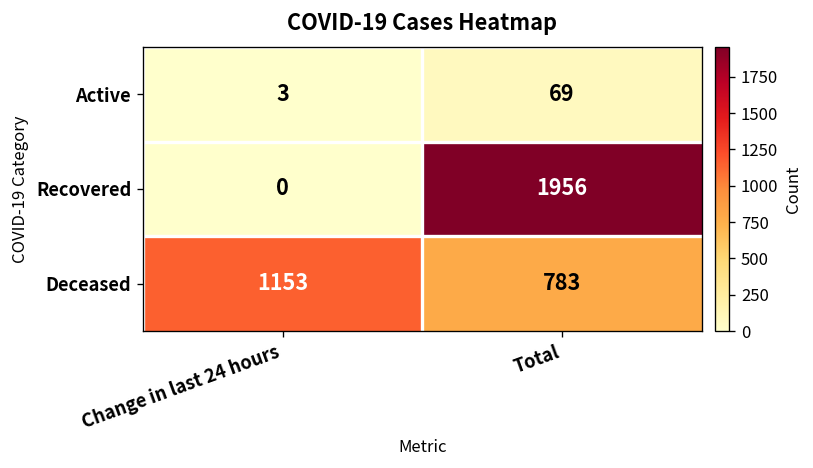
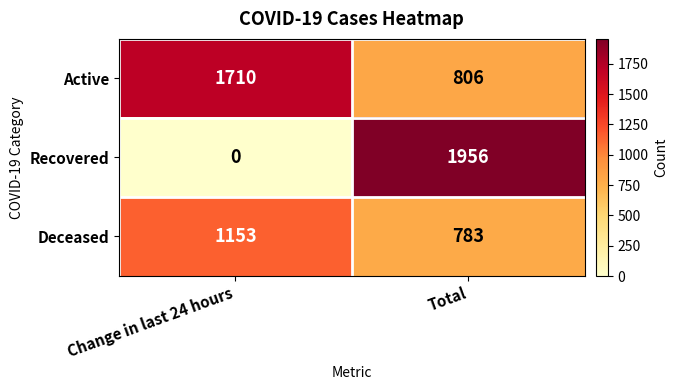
Active, Change in last 24 hours: 3 -> 1710
Active, Total: 69 -> 806
